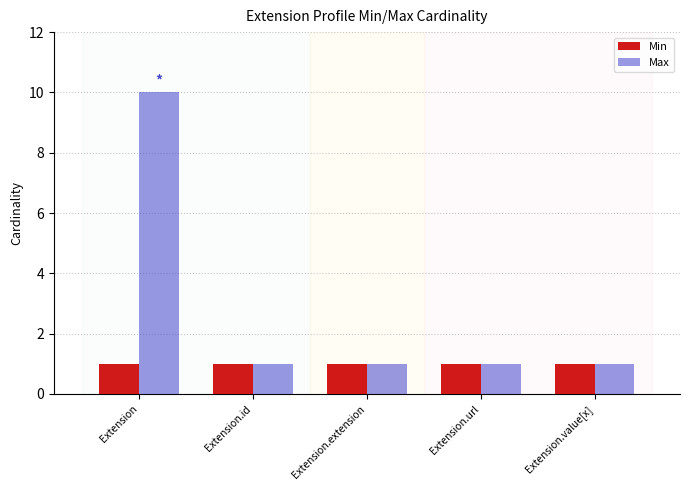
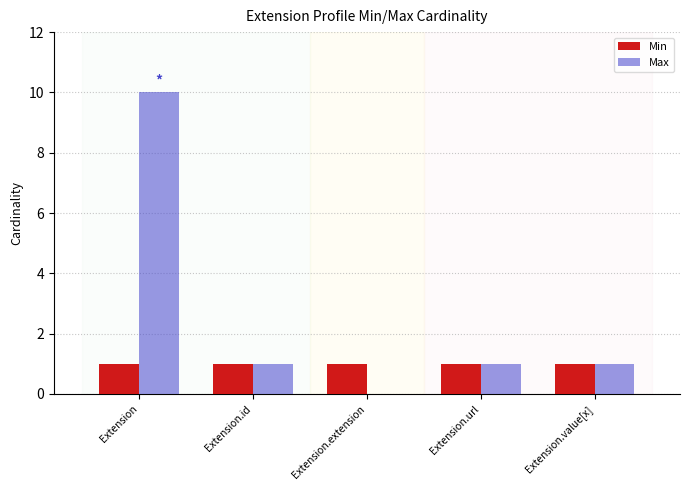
Max, Extension.extension: 1 -> 0
